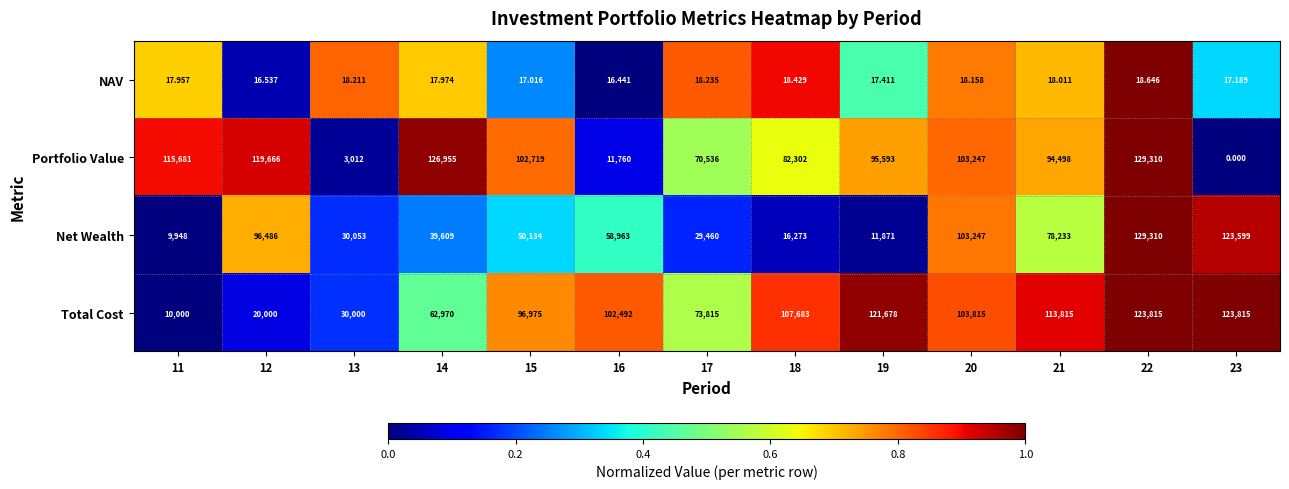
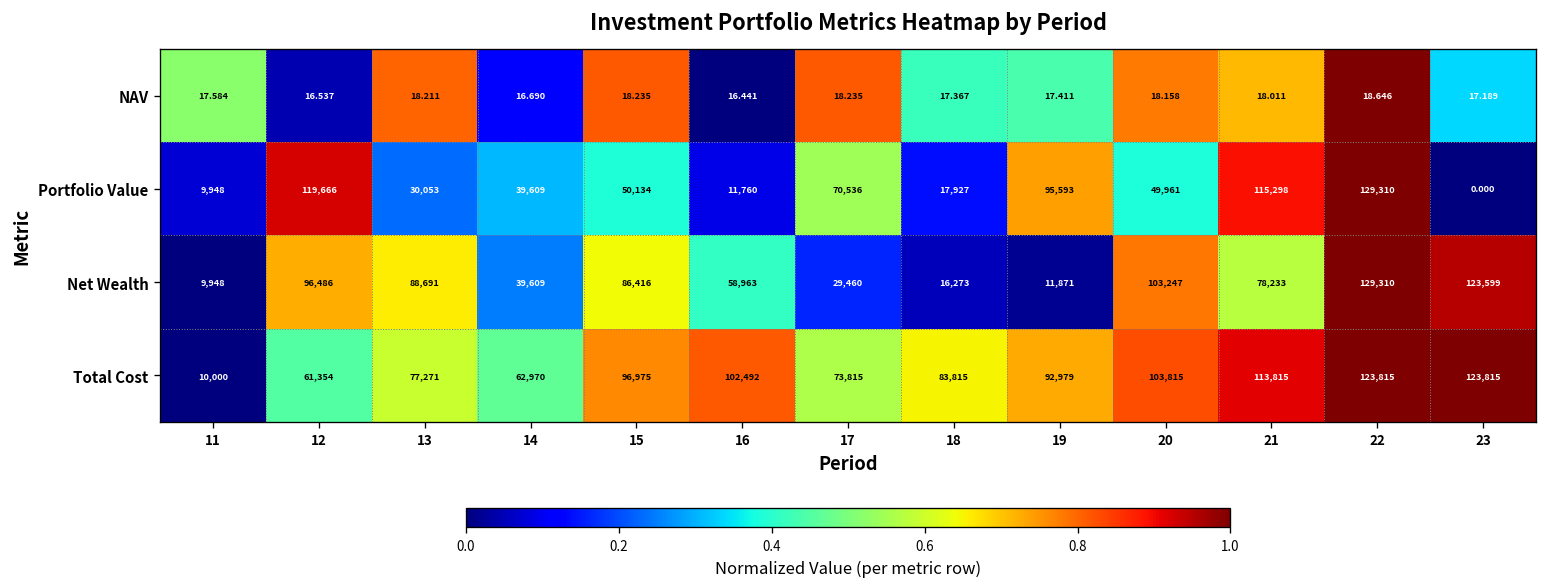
NAV, 11: 17.957 -> 17.584
NAV, 14: 17.974 -> 16.690
NAV, 15: 17.016 -> 18.235
NAV, 18: 18.429 -> 17.367
Portfolio Value, 11: 115,681 -> 9,948
Portfolio Value, 13: 3,012 -> 30,053
Portfolio Value, 14: 126,955 -> 39,609
Portfolio Value, 15: 102,719 -> 50,134
Portfolio Value, 18: 82,302 -> 17,927
Portfolio Value, 20: 103,247 -> 49,961
Portfolio Value, 21: 94,498 -> 115,298
Net Wealth, 13: 30,053 -> 88,691
Net Wealth, 15: 50,134 -> 86,416
Total Cost, 12: 20,000 -> 61,354
Total Cost, 13: 30,000 -> 77,271
Total Cost, 18: 107,683 -> 83,815
Total Cost, 19: 121,678 -> 92,979
